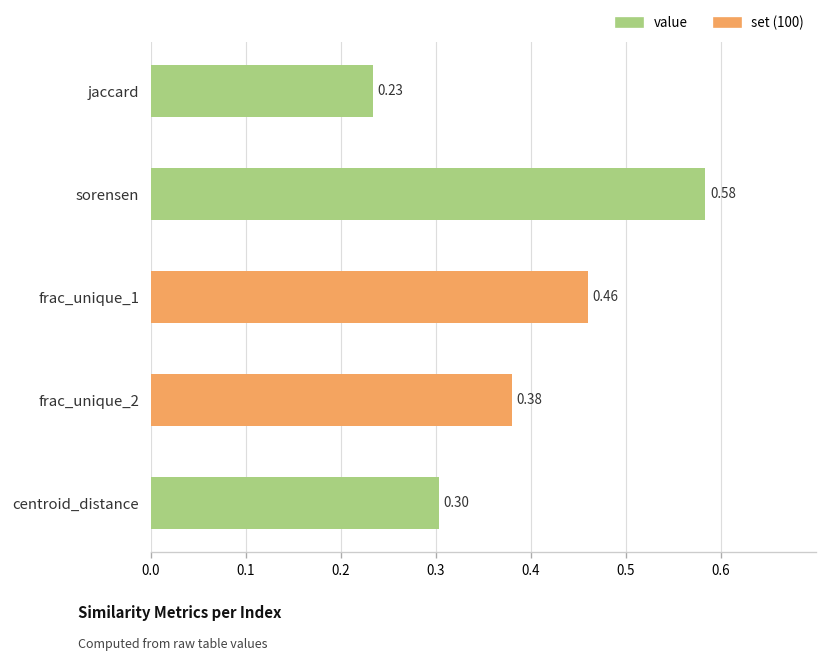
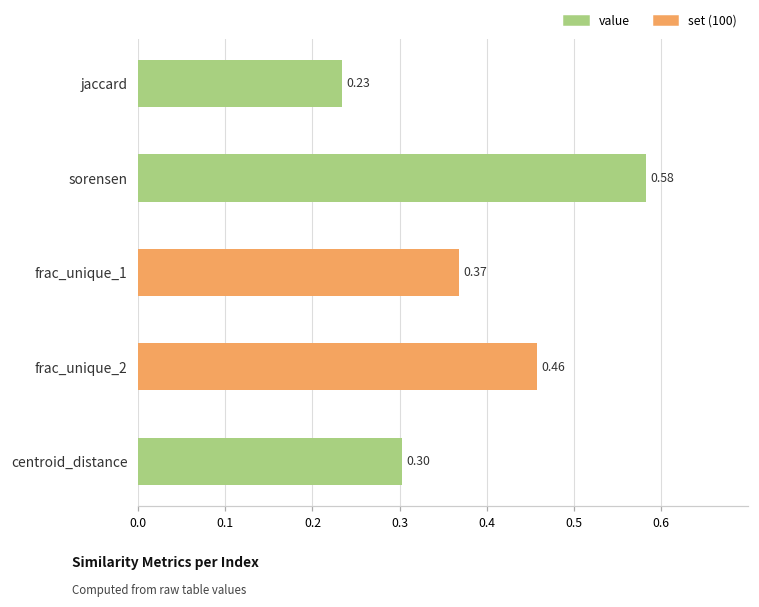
frac_unique_1: 0.46 -> 0.37
frac_unique_2: 0.38 -> 0.46
